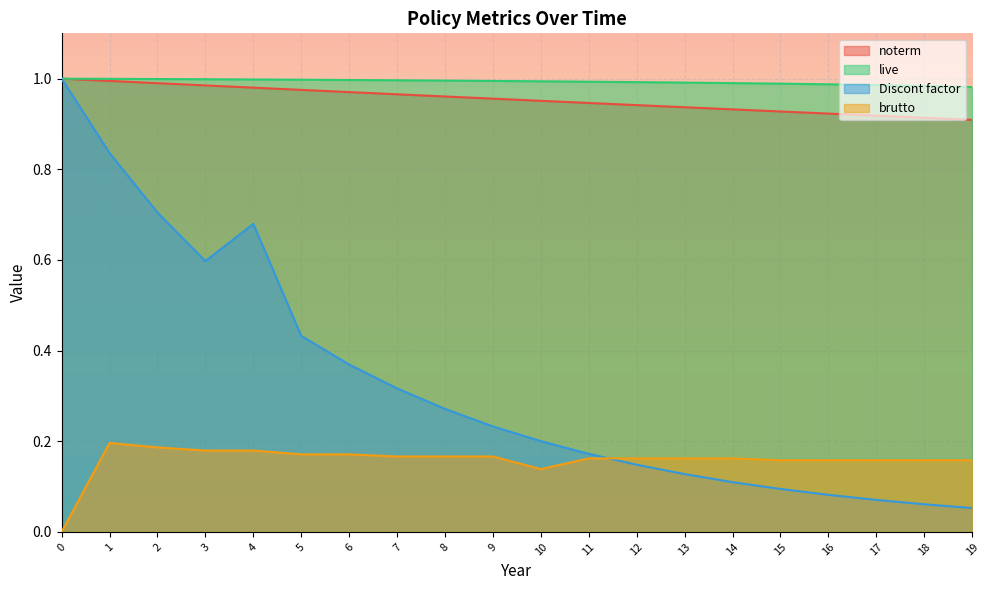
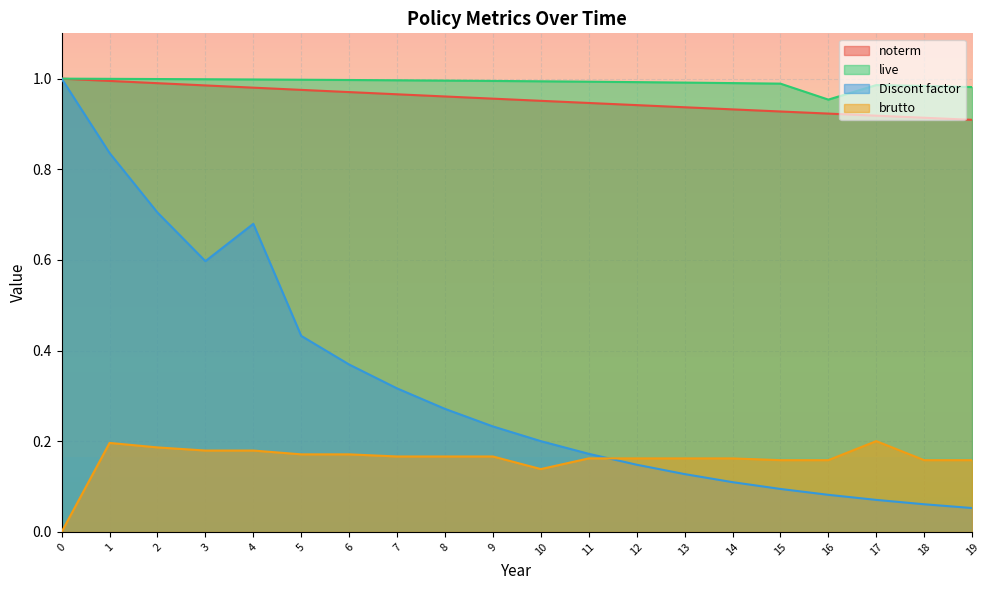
live, 16: 0.99 -> 0.95
brutto, 17: 0.16 -> 0.20
